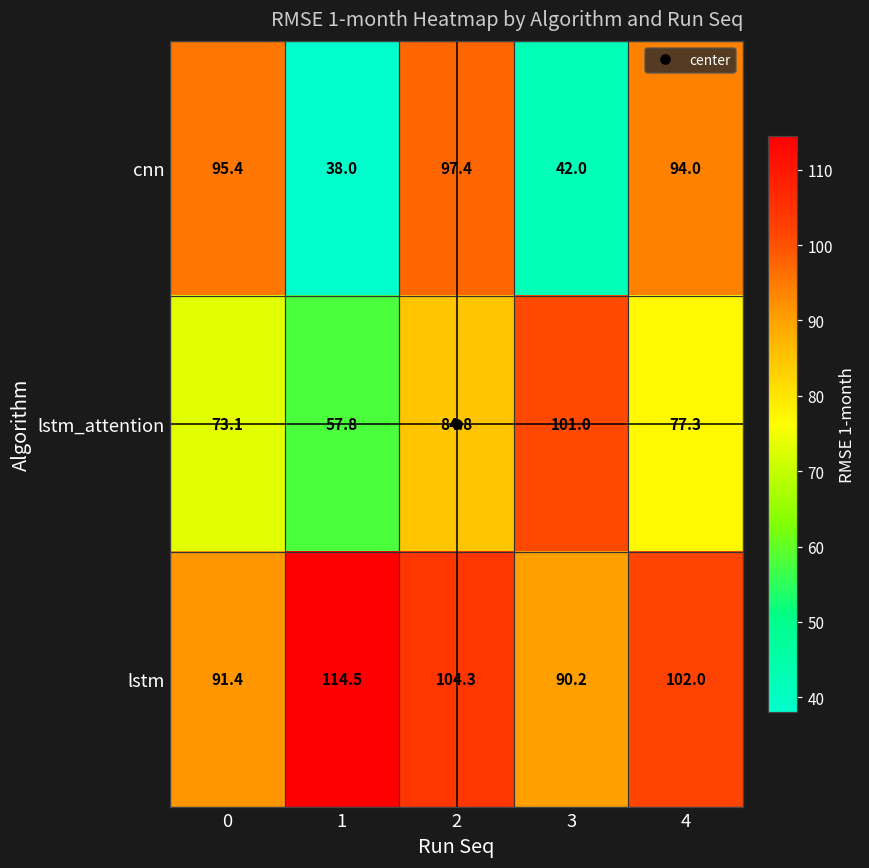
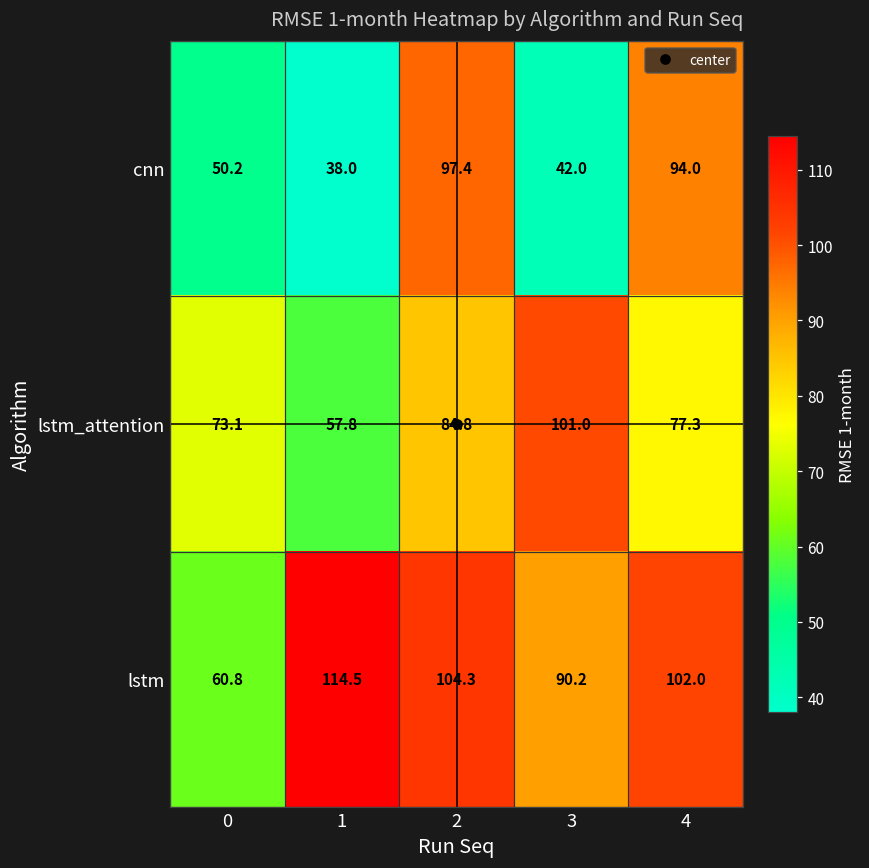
cnn, 0: 95.4 -> 50.2
lstm, 0: 91.4 -> 60.8
